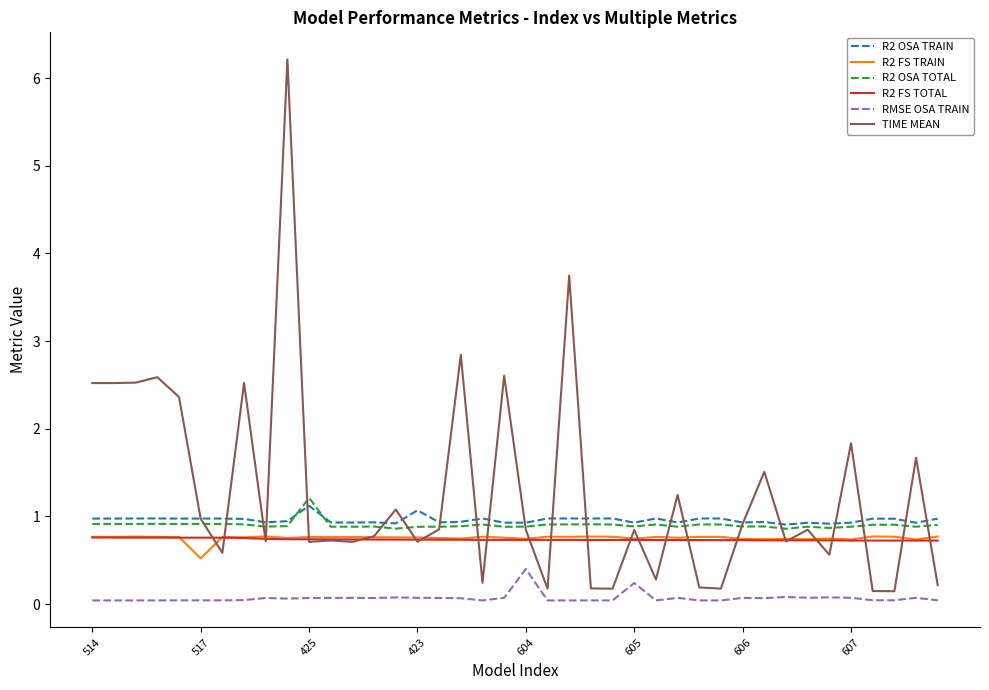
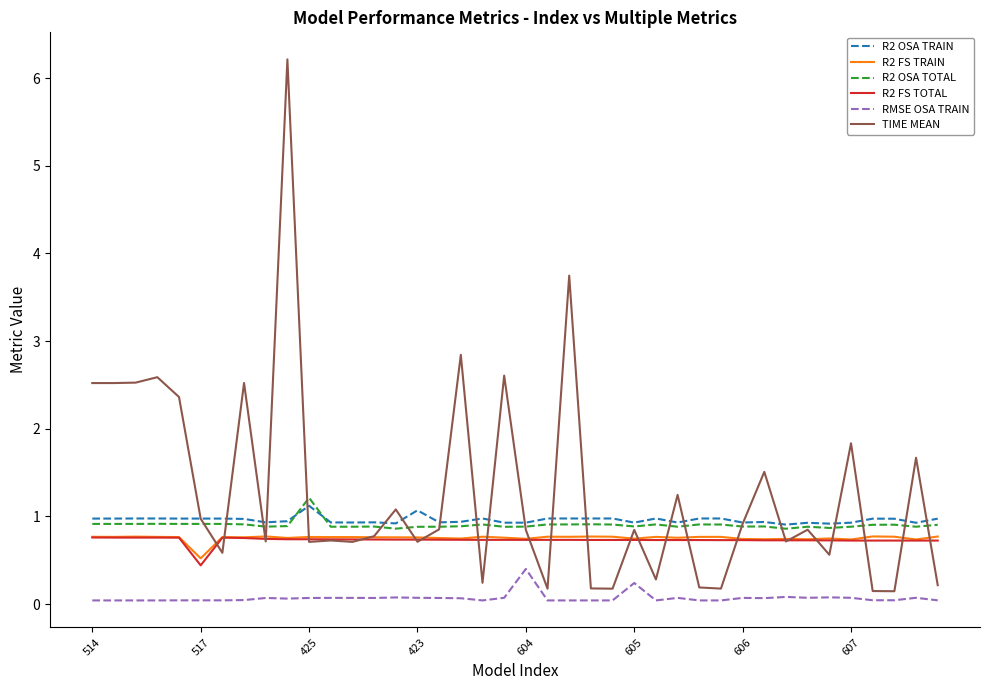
R2 FS TOTAL, 517: 0.8 -> 0.4
